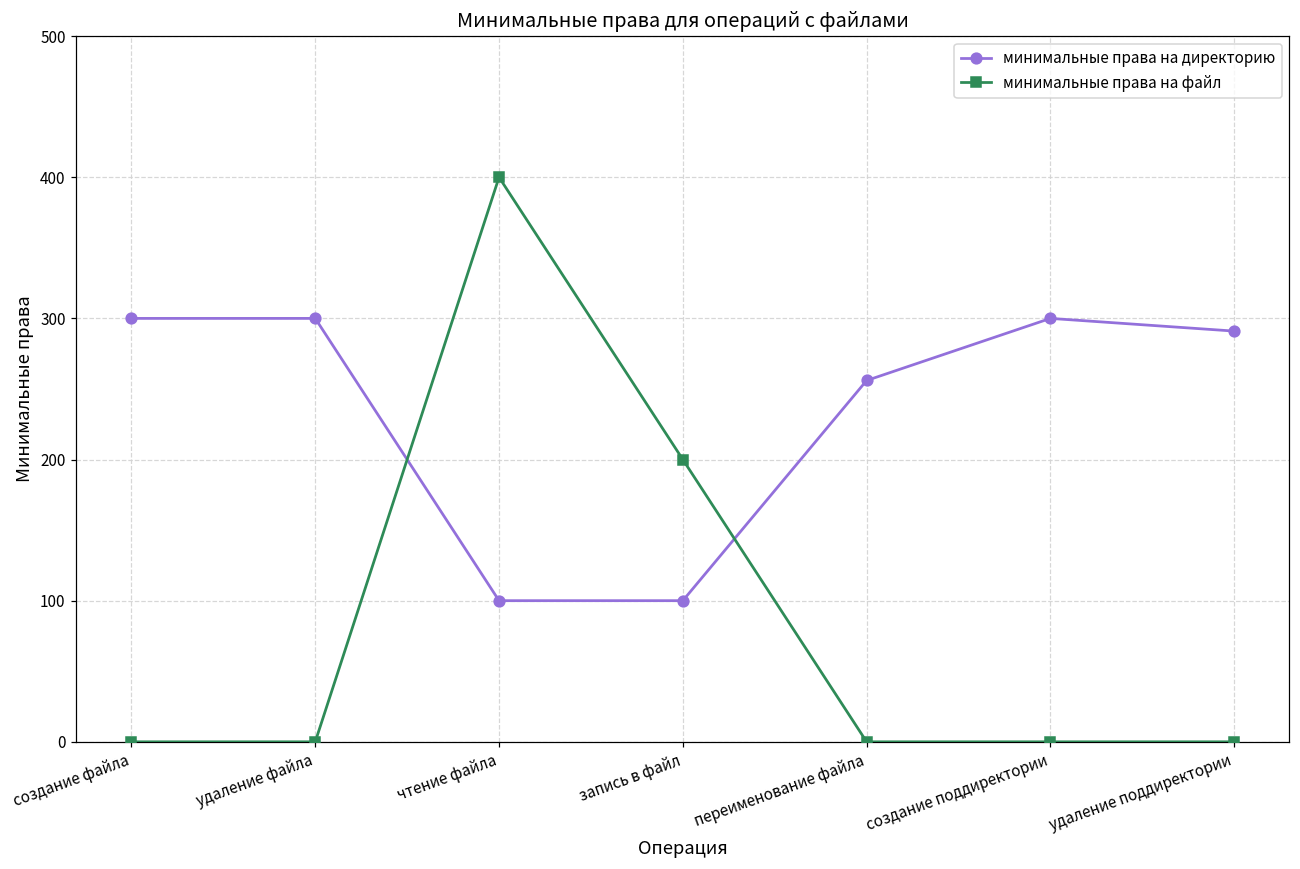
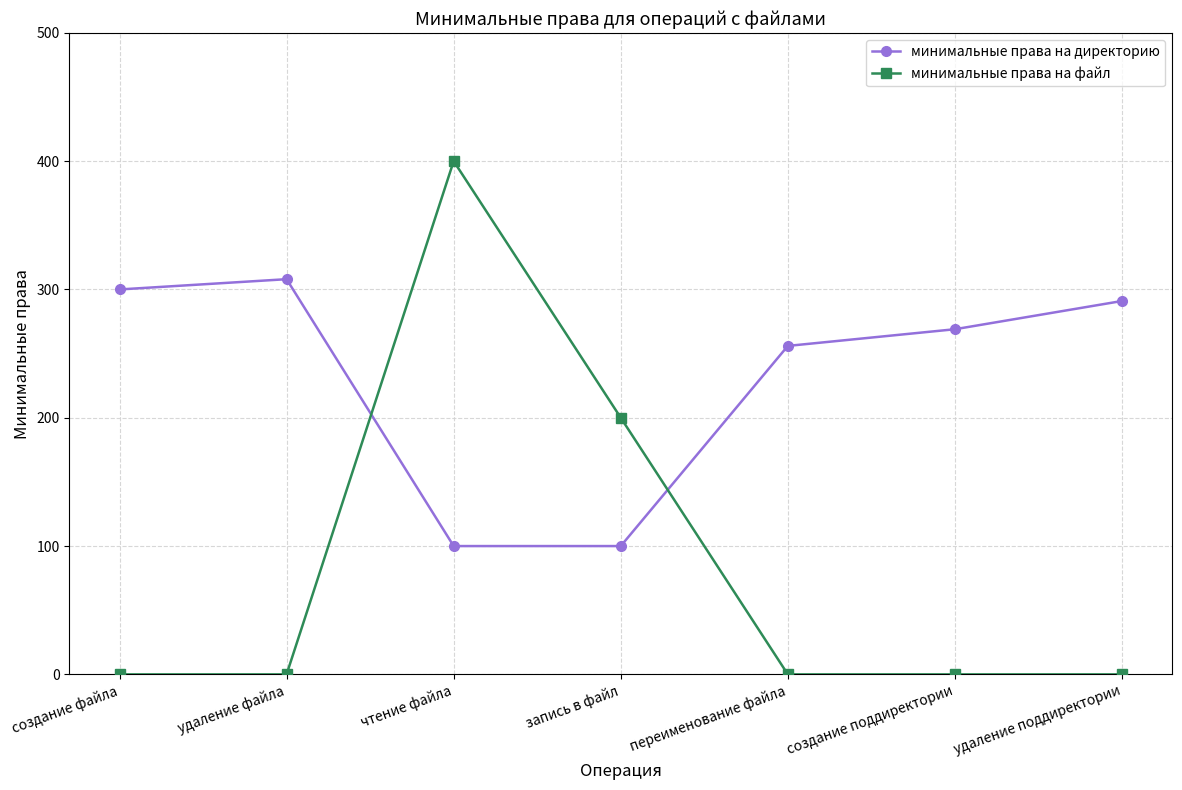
минимальные права на директорию, удаление файла: 300 -> 308
минимальные права на директорию, создание поддиректории: 300 -> 269
